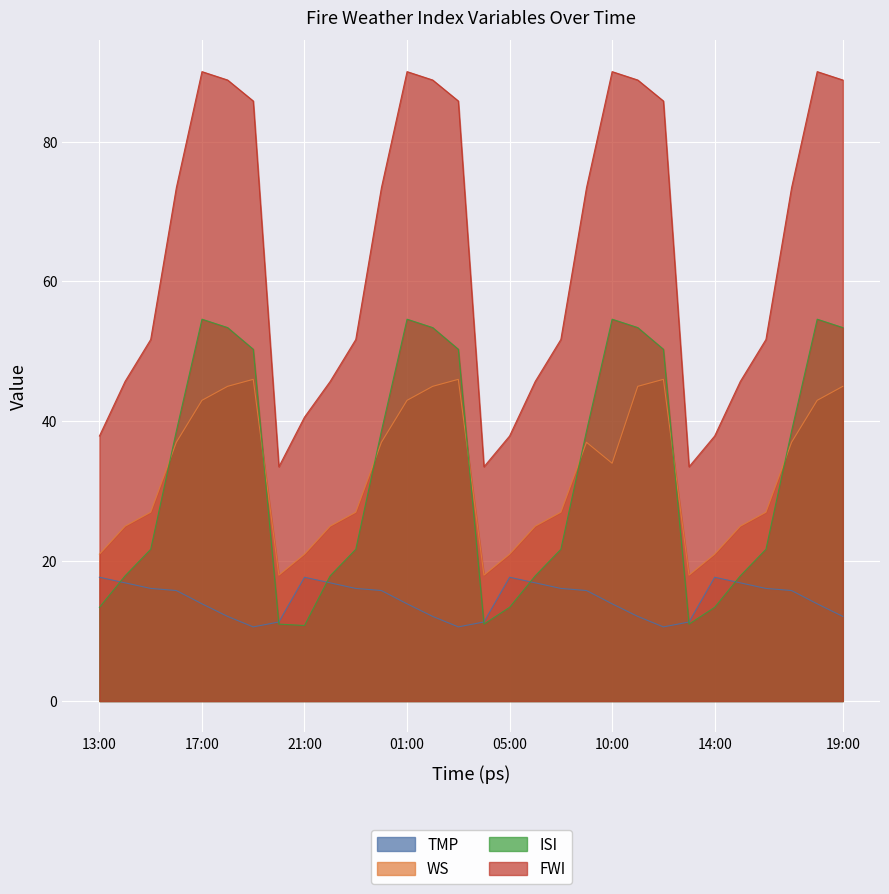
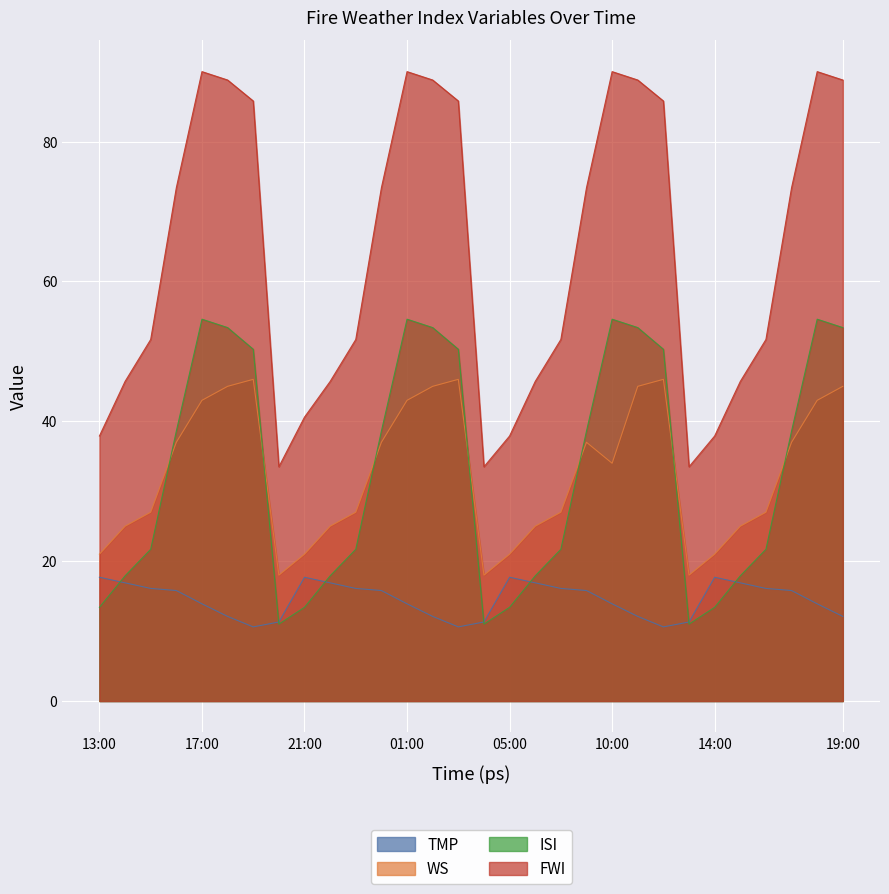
ISI, 21:00: 11 -> 13
